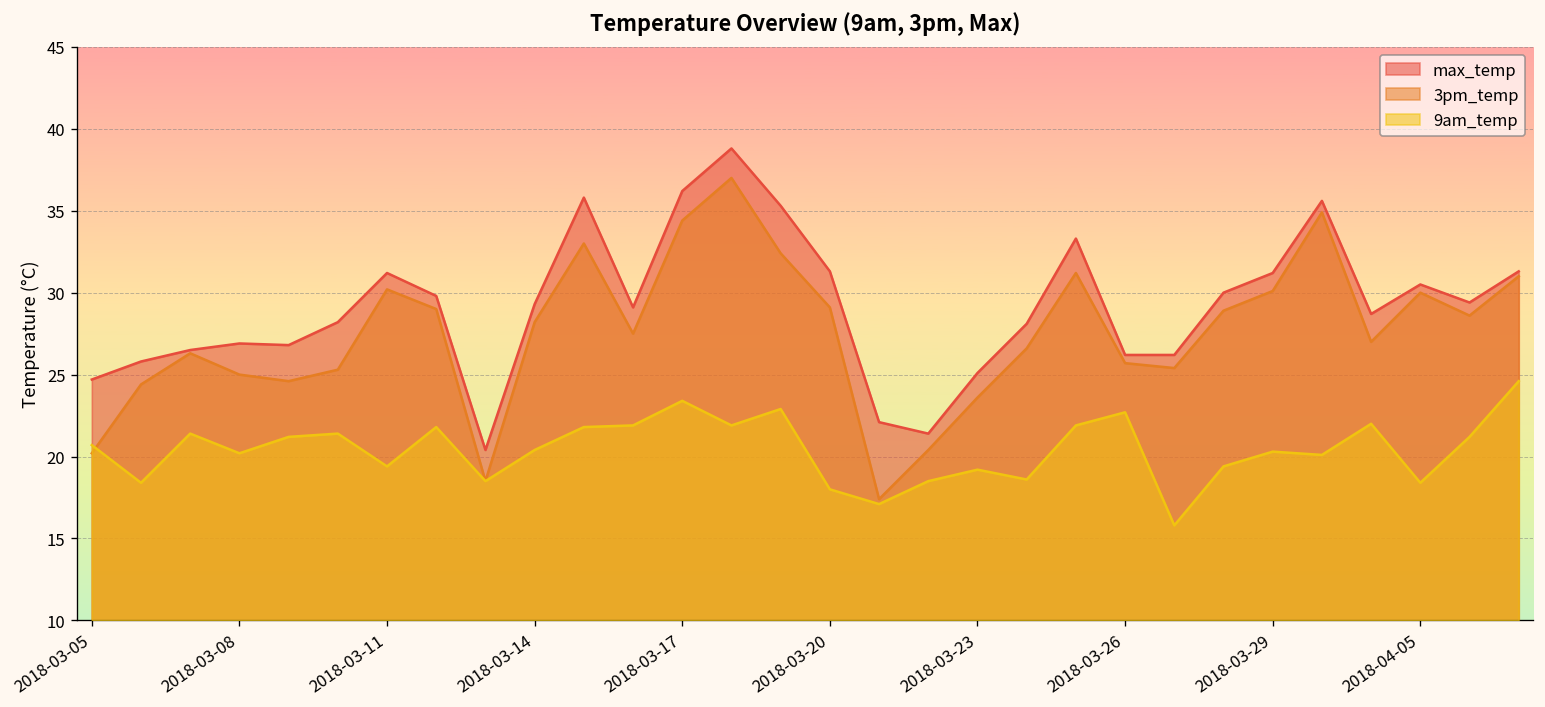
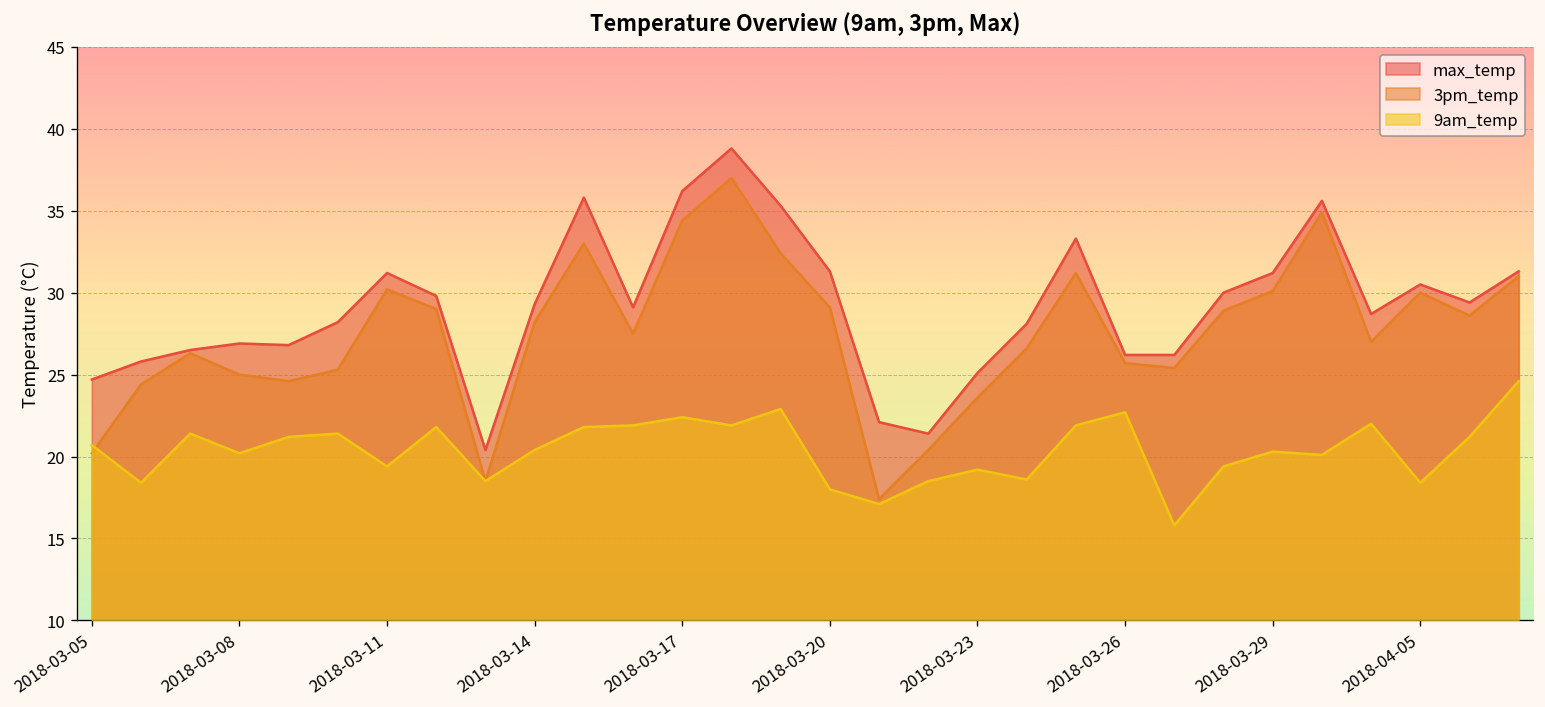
9am_temp, 2018-03-17: 23.4 -> 22.4
